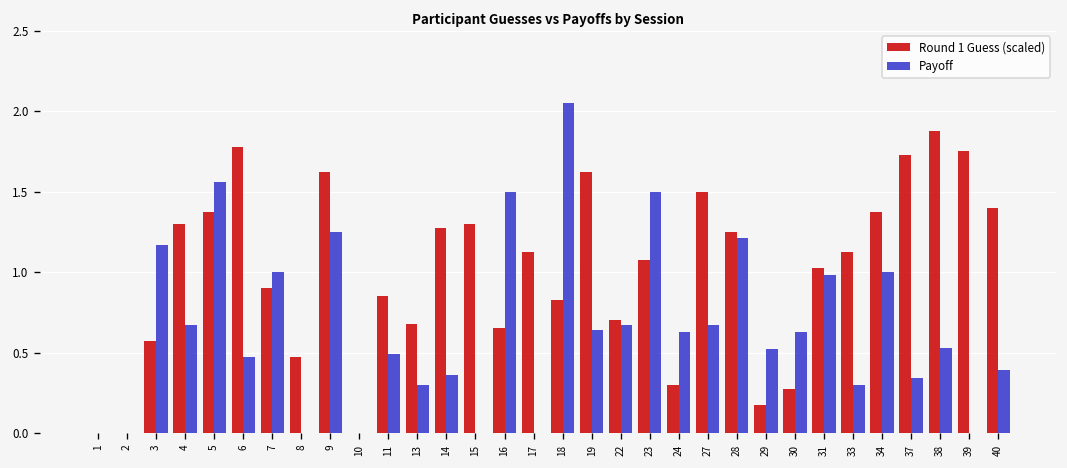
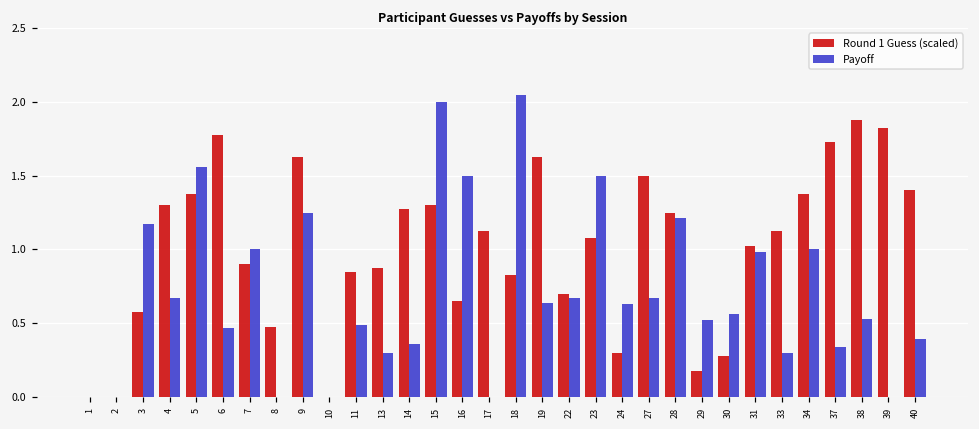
Round 1 Guess (scaled), 13: 0.68 -> 0.88
Payoff, 15: 0 -> 2
Payoff, 30: 0.63 -> 0.56
Round 1 Guess (scaled), 39: 1.75 -> 1.83
